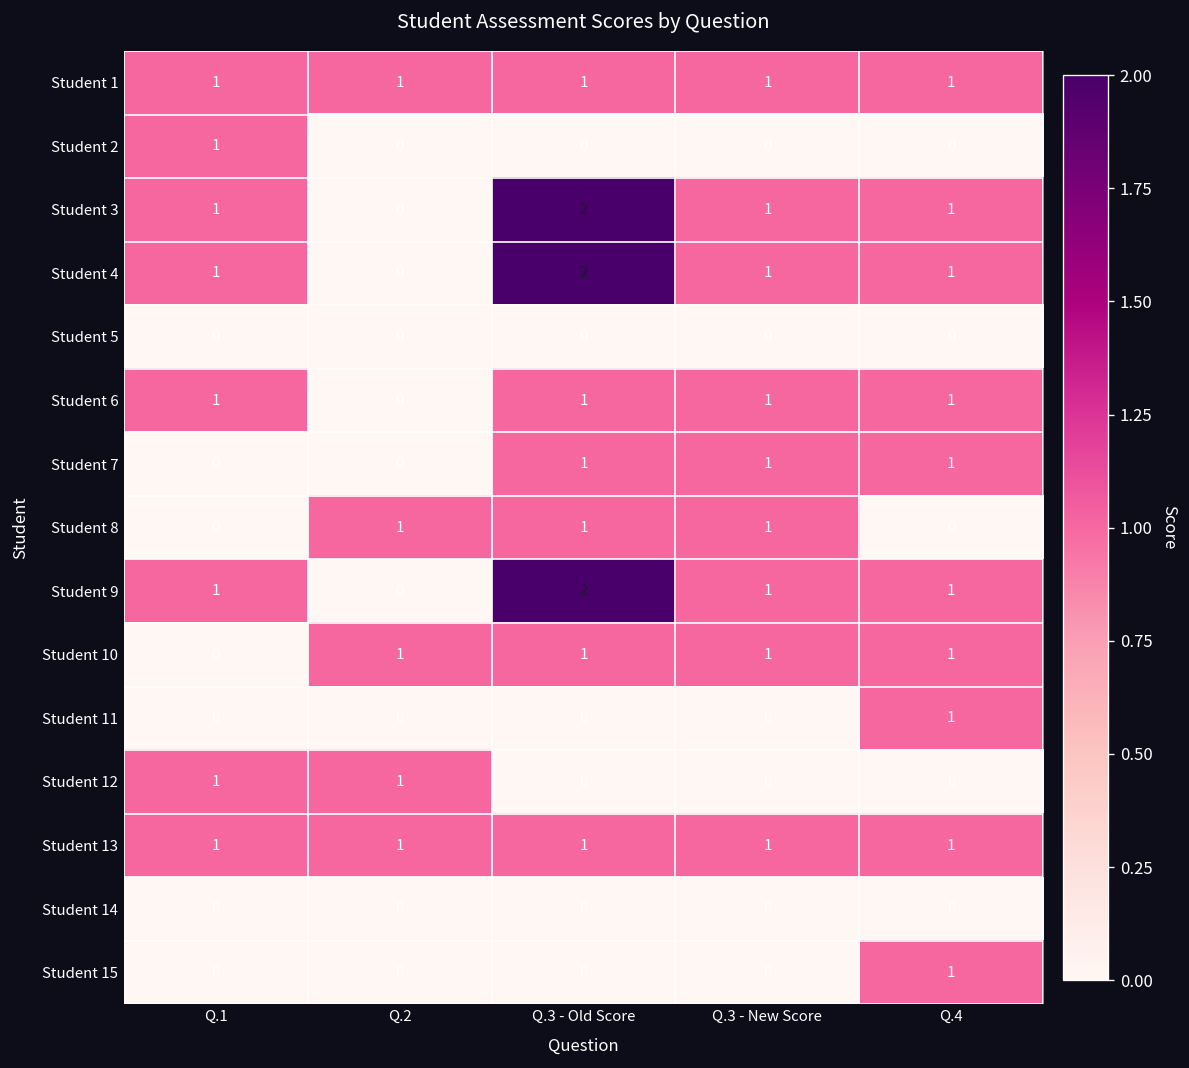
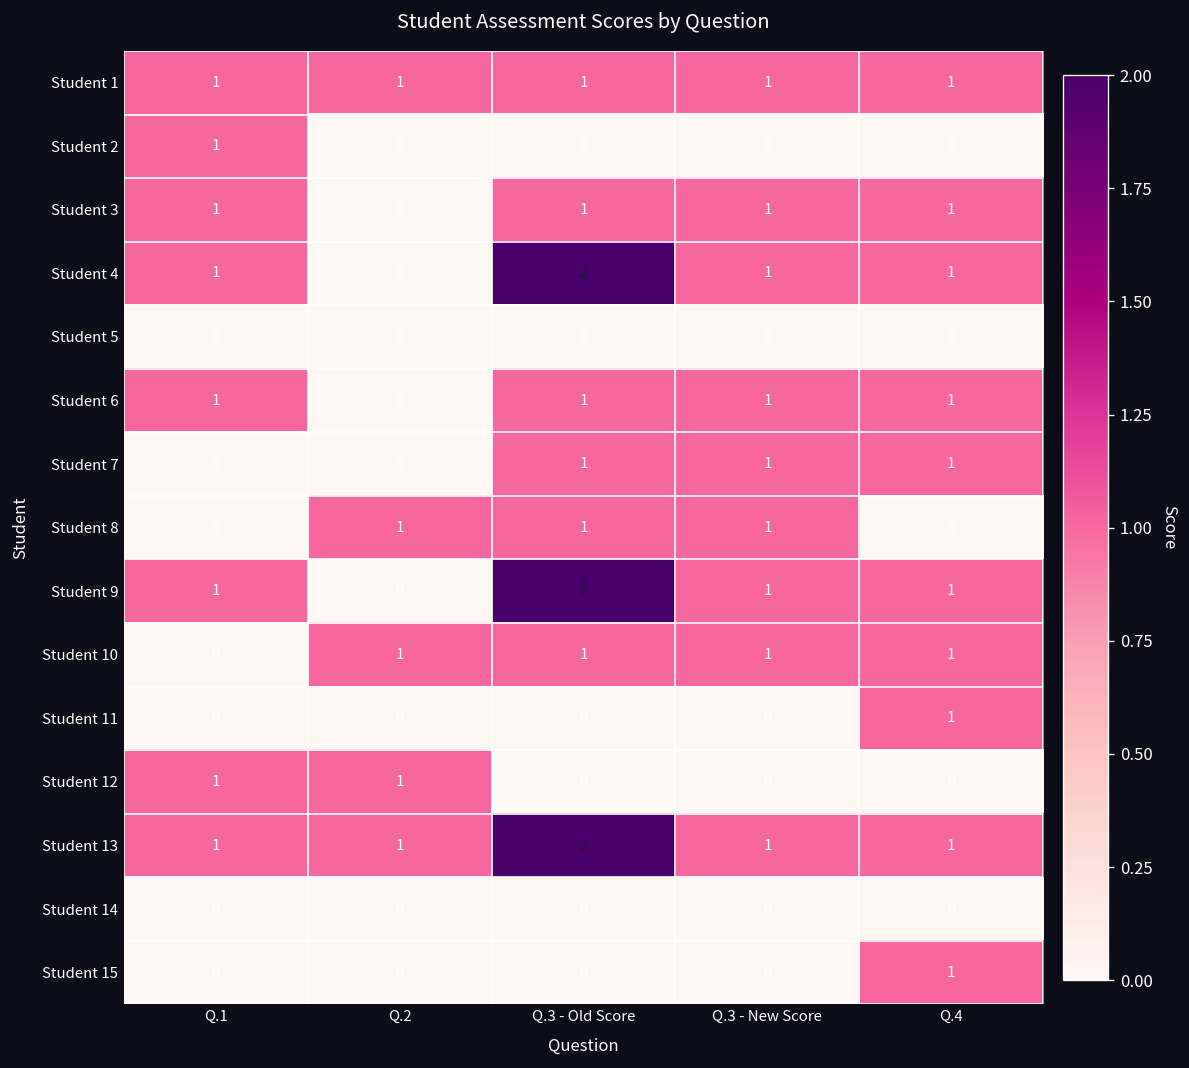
Student 3, Q.3 - Old Score: 2 -> 1
Student 13, Q.3 - Old Score: 1 -> 2
